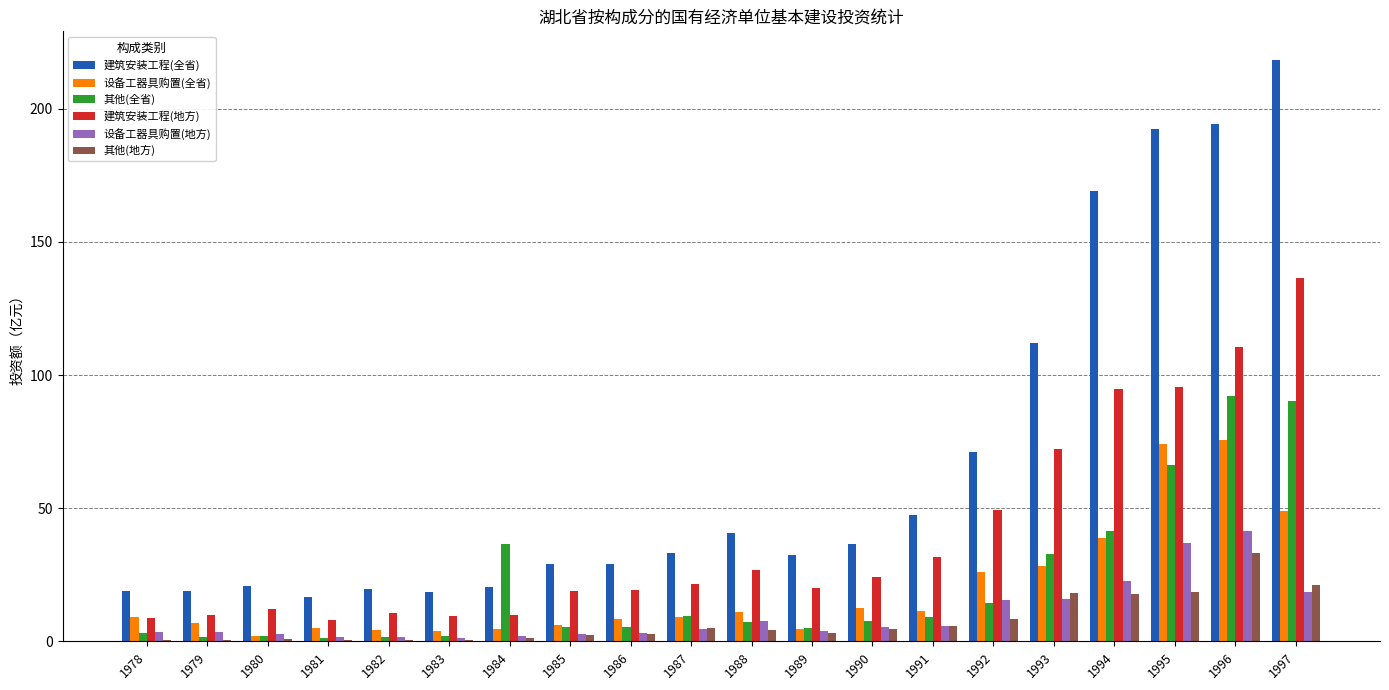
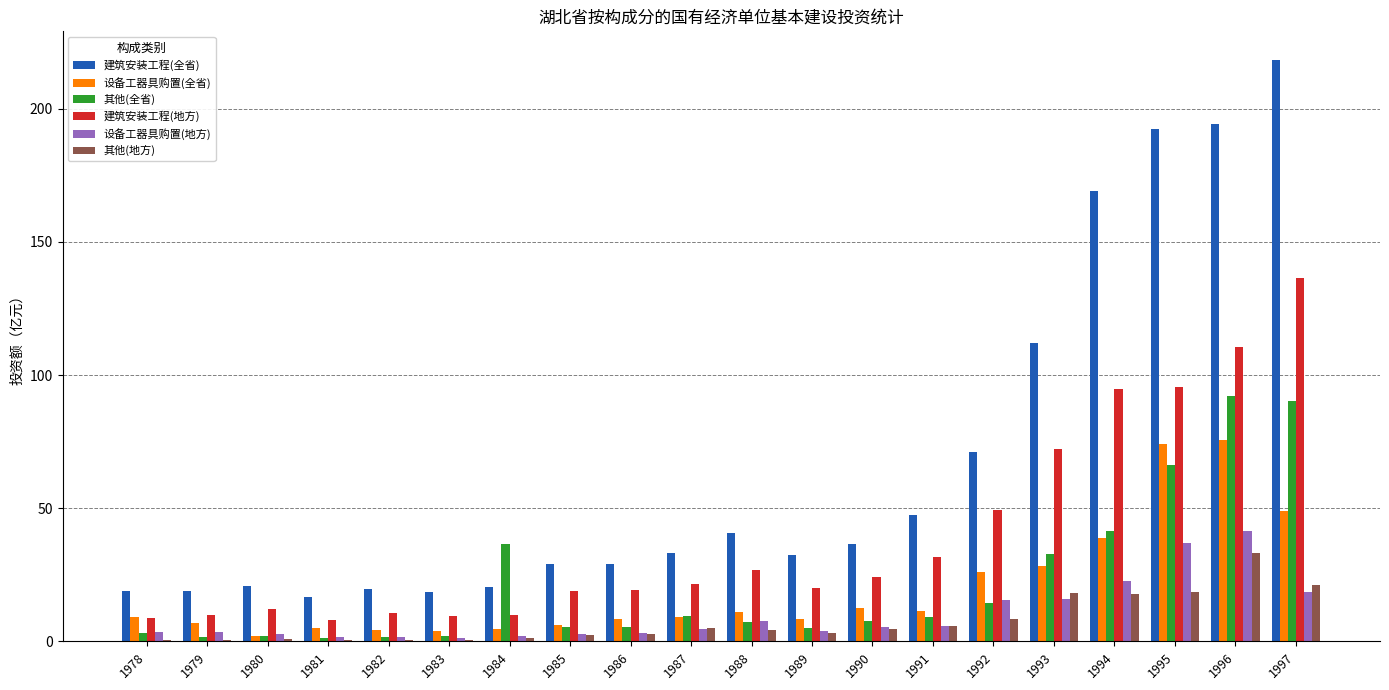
设备工器具购置(全省), 1989: 5 -> 8
